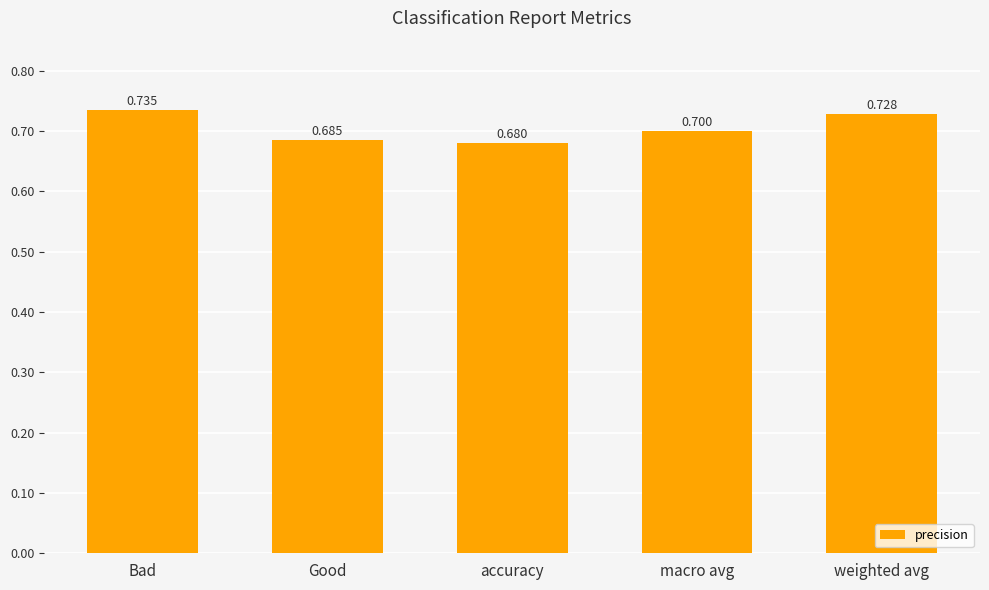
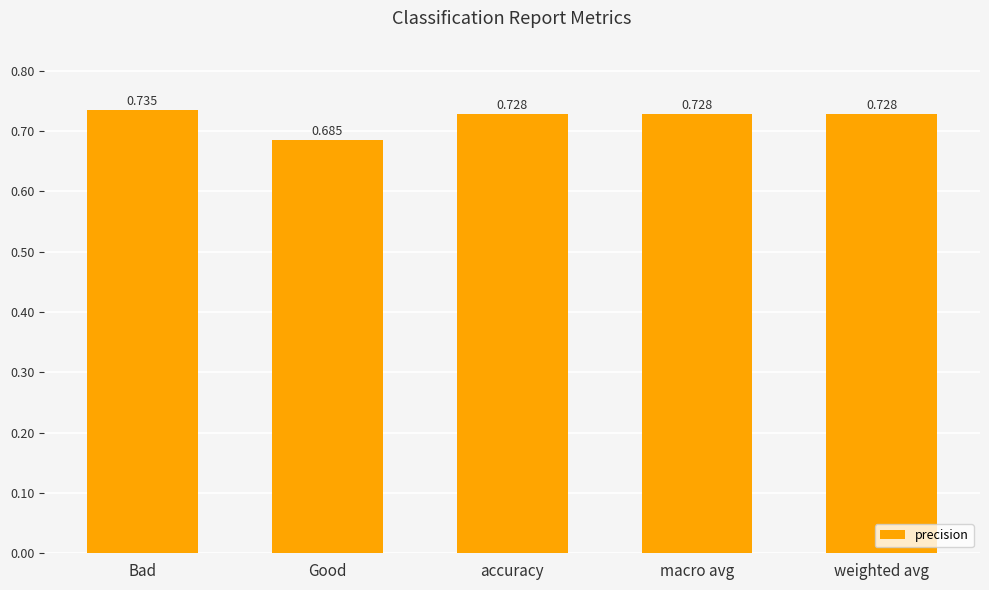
accuracy: 0.680 -> 0.728
macro avg: 0.700 -> 0.728
